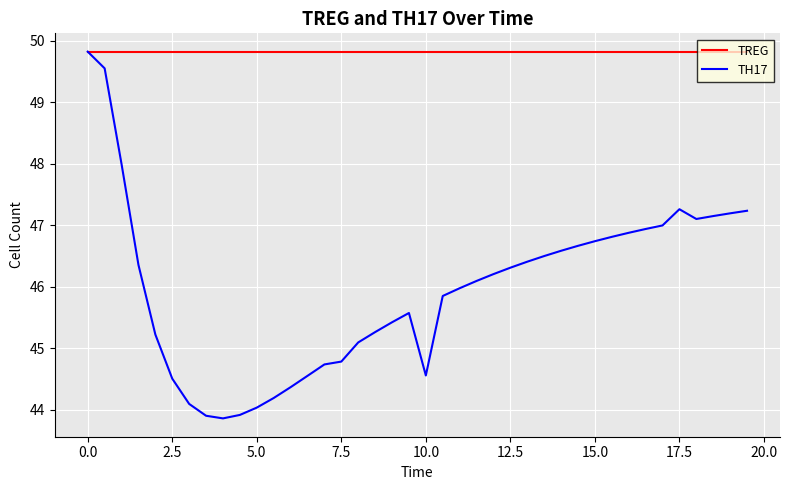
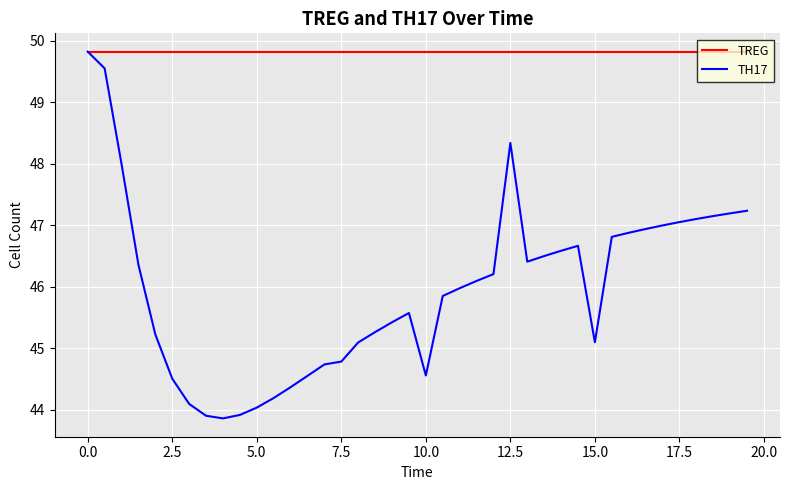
TH17, 12.5: 46.3 -> 48.3
TH17, 15.0: 46.7 -> 45.1
TH17, 17.5: 47.3 -> 47.0
